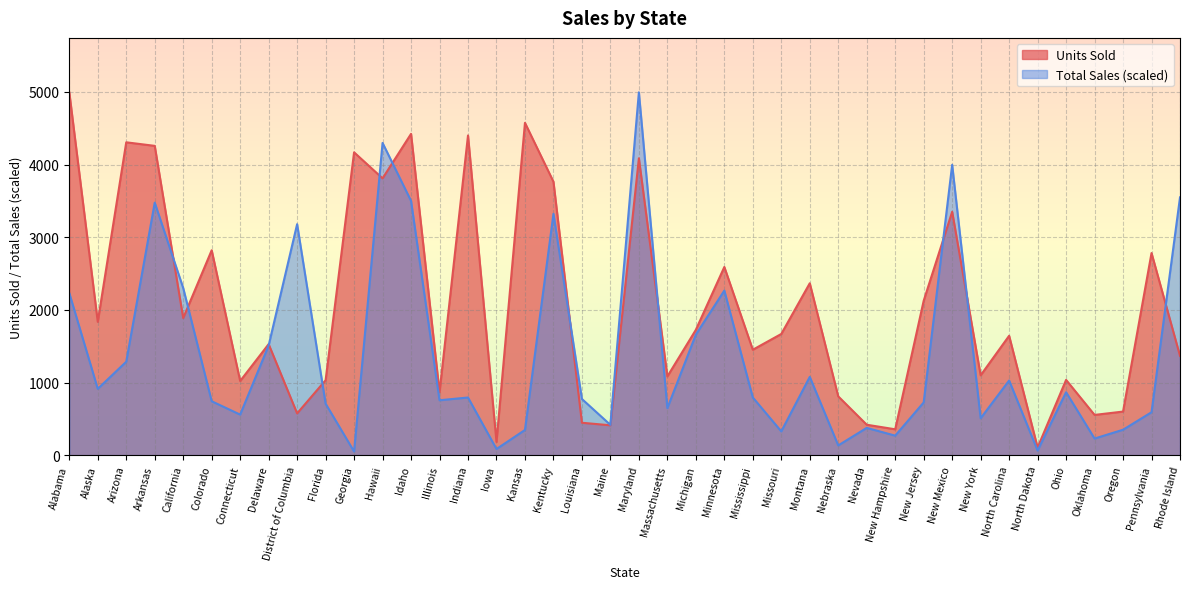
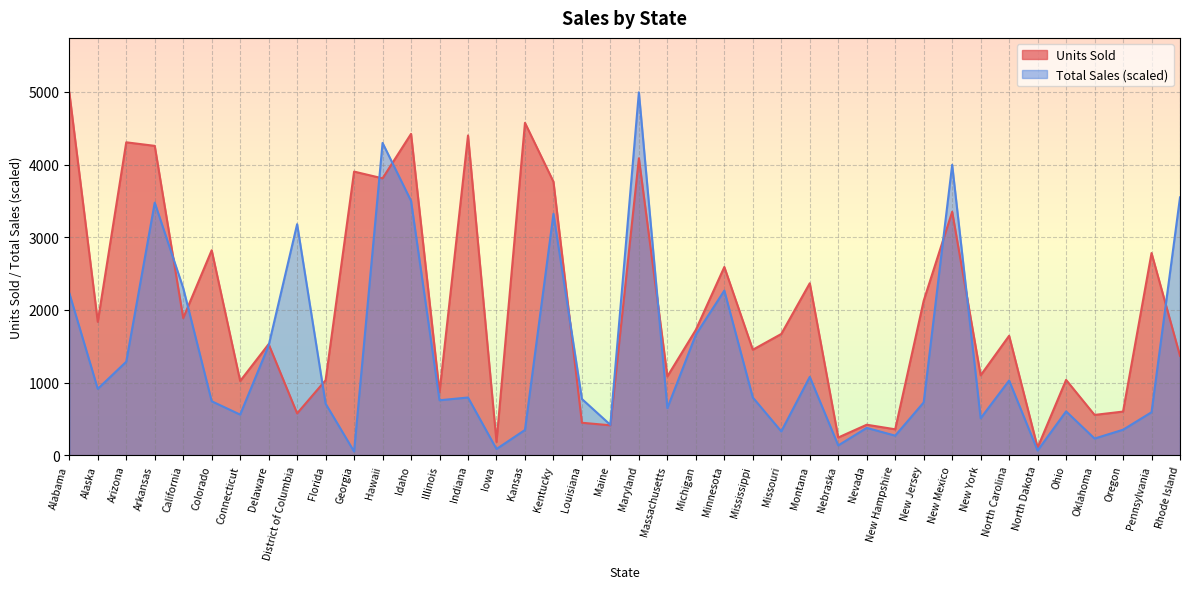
Units Sold, Georgia: 4200 -> 3900
Units Sold, Nebraska: 800 -> 200
Total Sales (scaled), Ohio: 900 -> 600
